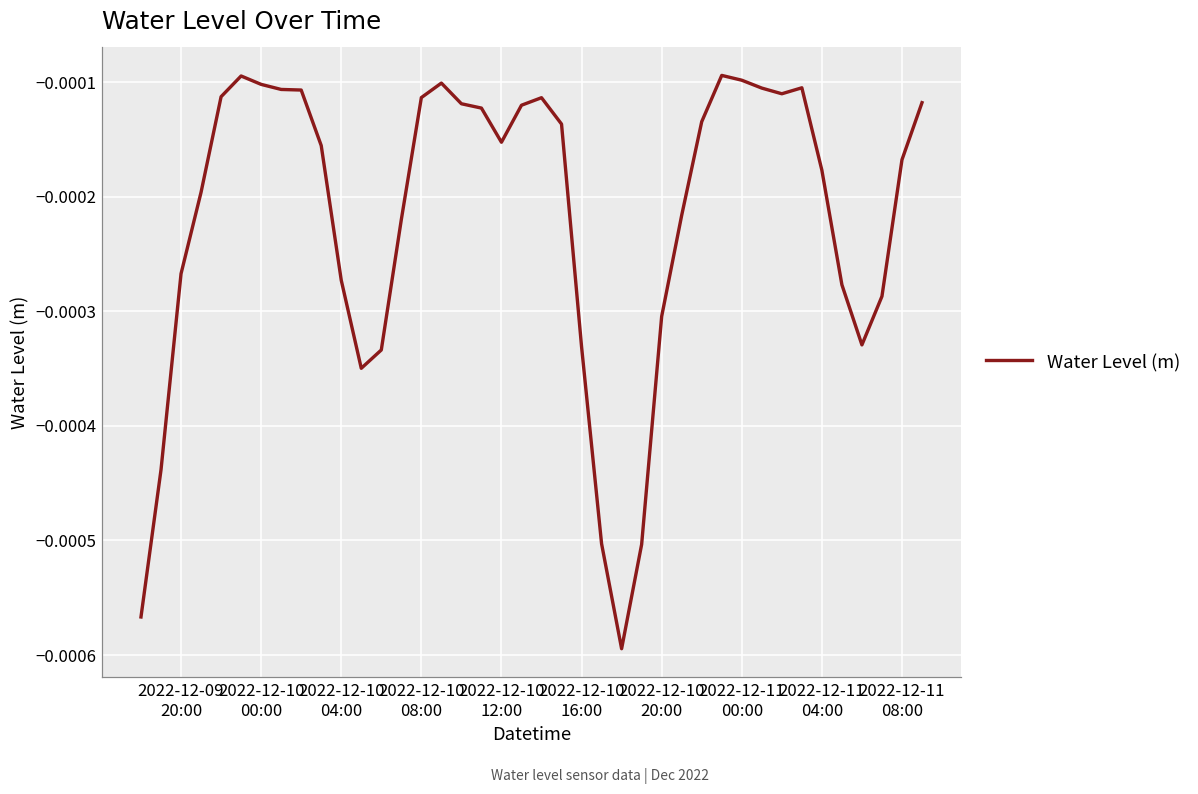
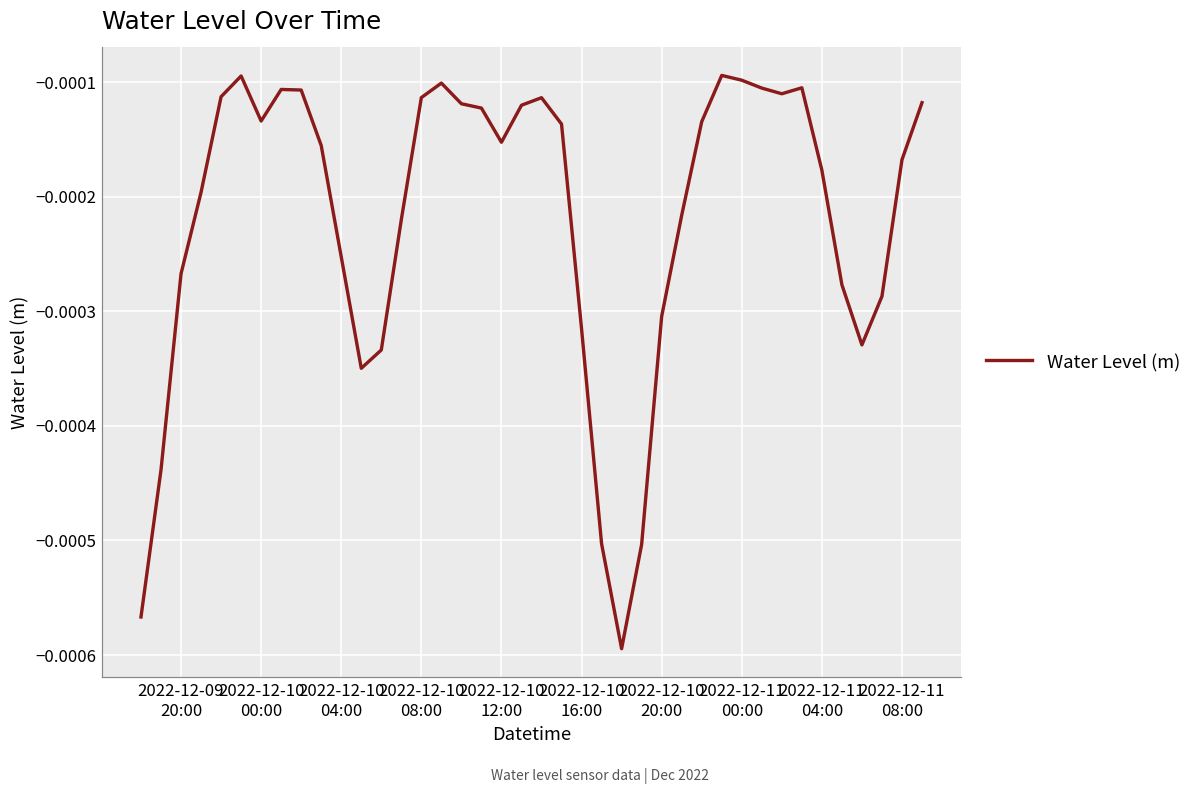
2022-12-10 00:00: -0.000102 -> -0.000134
2022-12-10 04:00: -0.000273 -> -0.000253
2022-12-10 16:00: -0.000331 -> -0.000315
